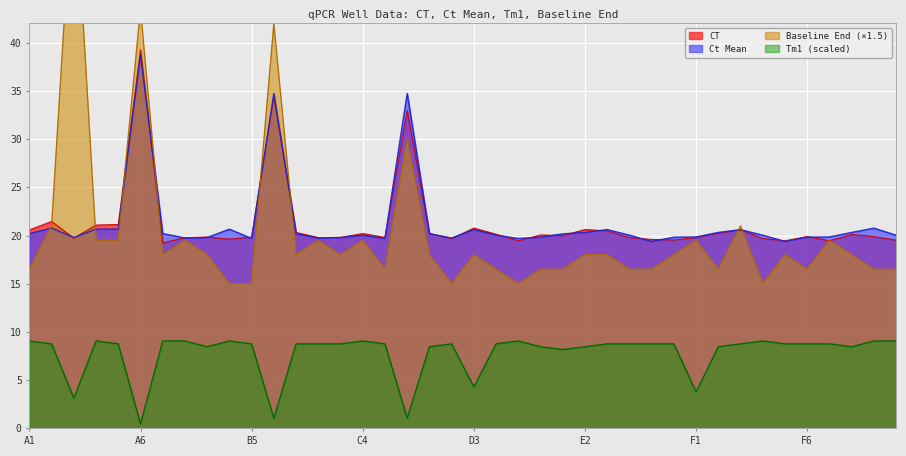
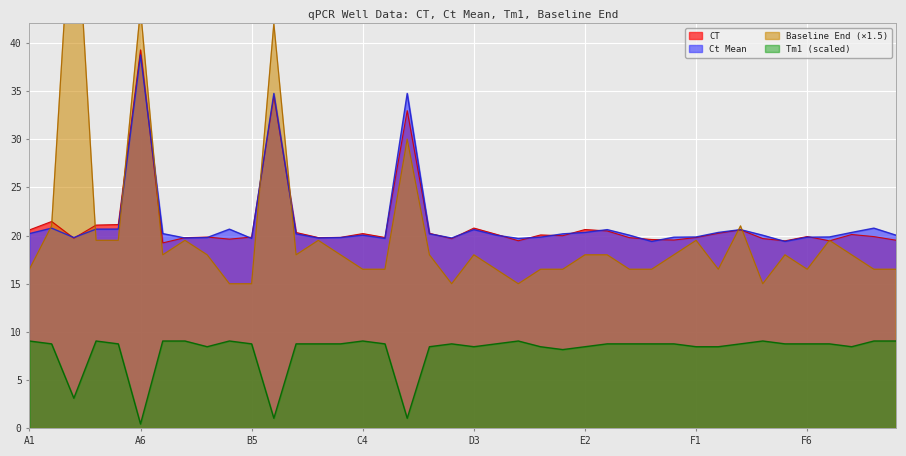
Baseline End (×1.5), C4: 20 -> 17
Tm1 (scaled), D3: 4 -> 8
Tm1 (scaled), F1: 4 -> 8
